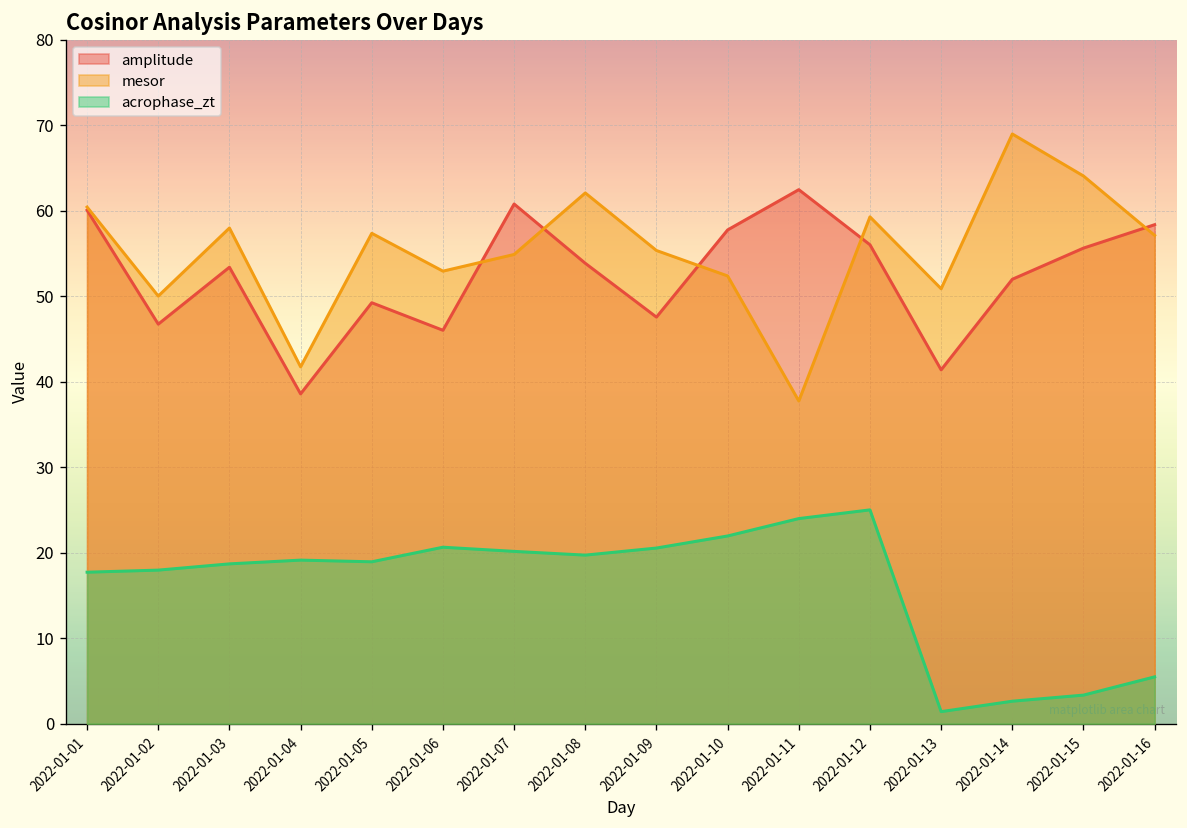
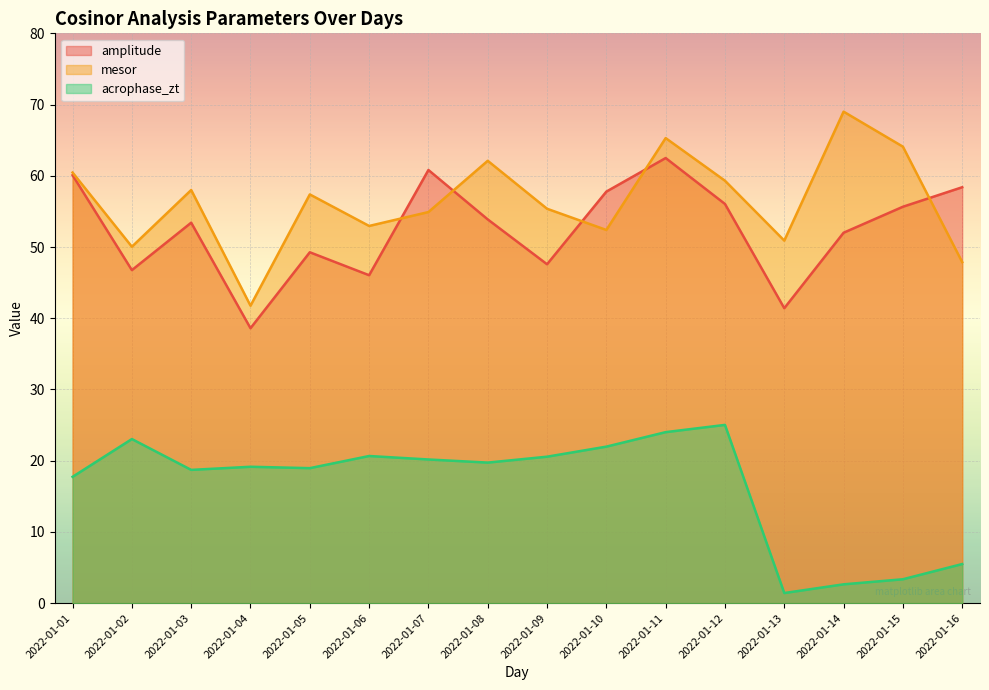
acrophase_zt, 2022-01-02: 18 -> 23
mesor, 2022-01-11: 38 -> 65
mesor, 2022-01-16: 57 -> 48
